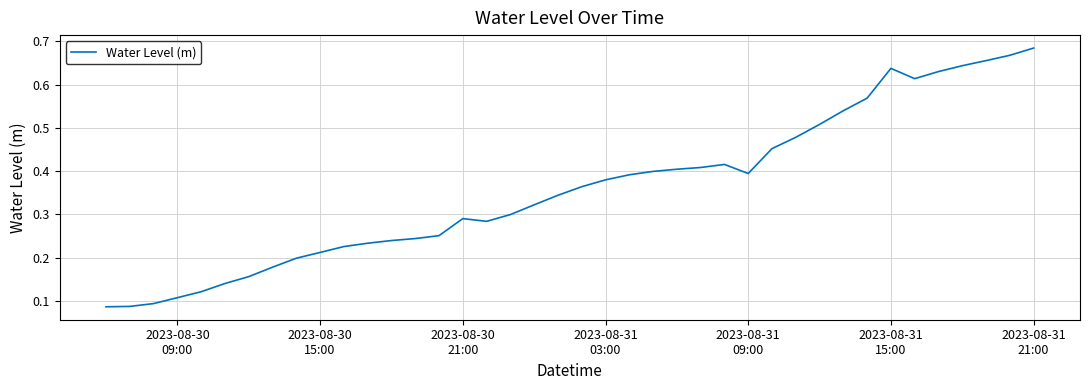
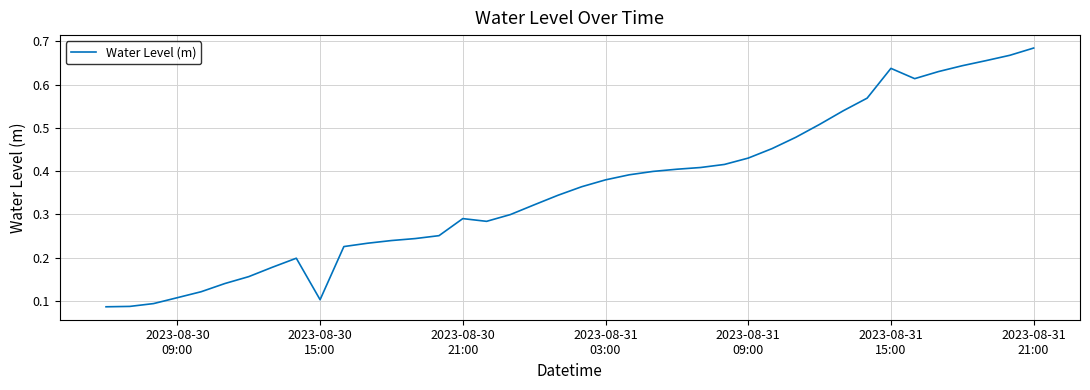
2023-08-30 15:00: 0.21 -> 0.10
2023-08-31 09:00: 0.39 -> 0.43
